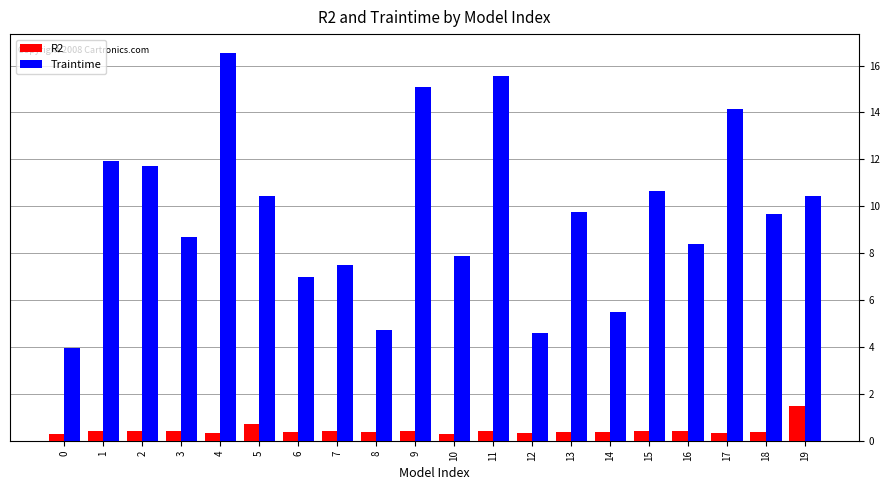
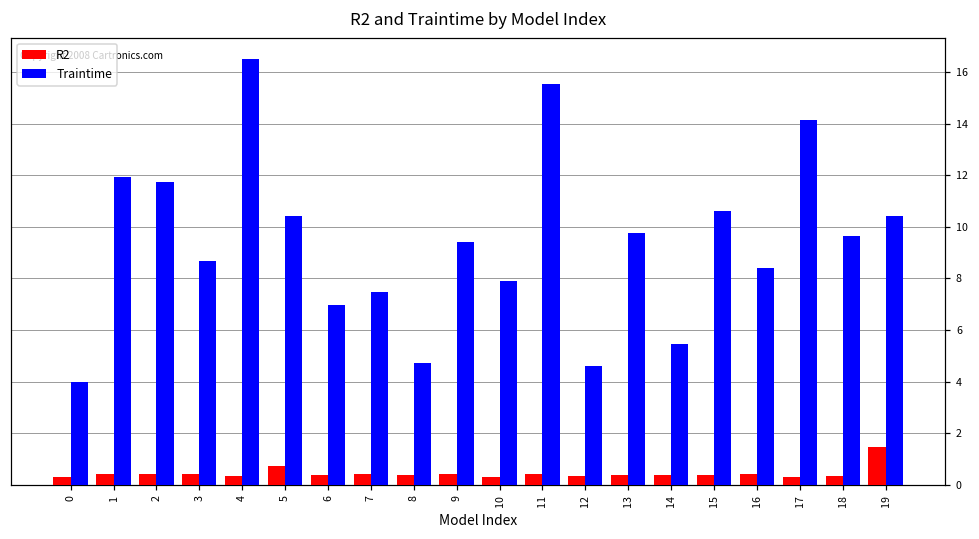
Traintime, 9: 15.1 -> 9.4
